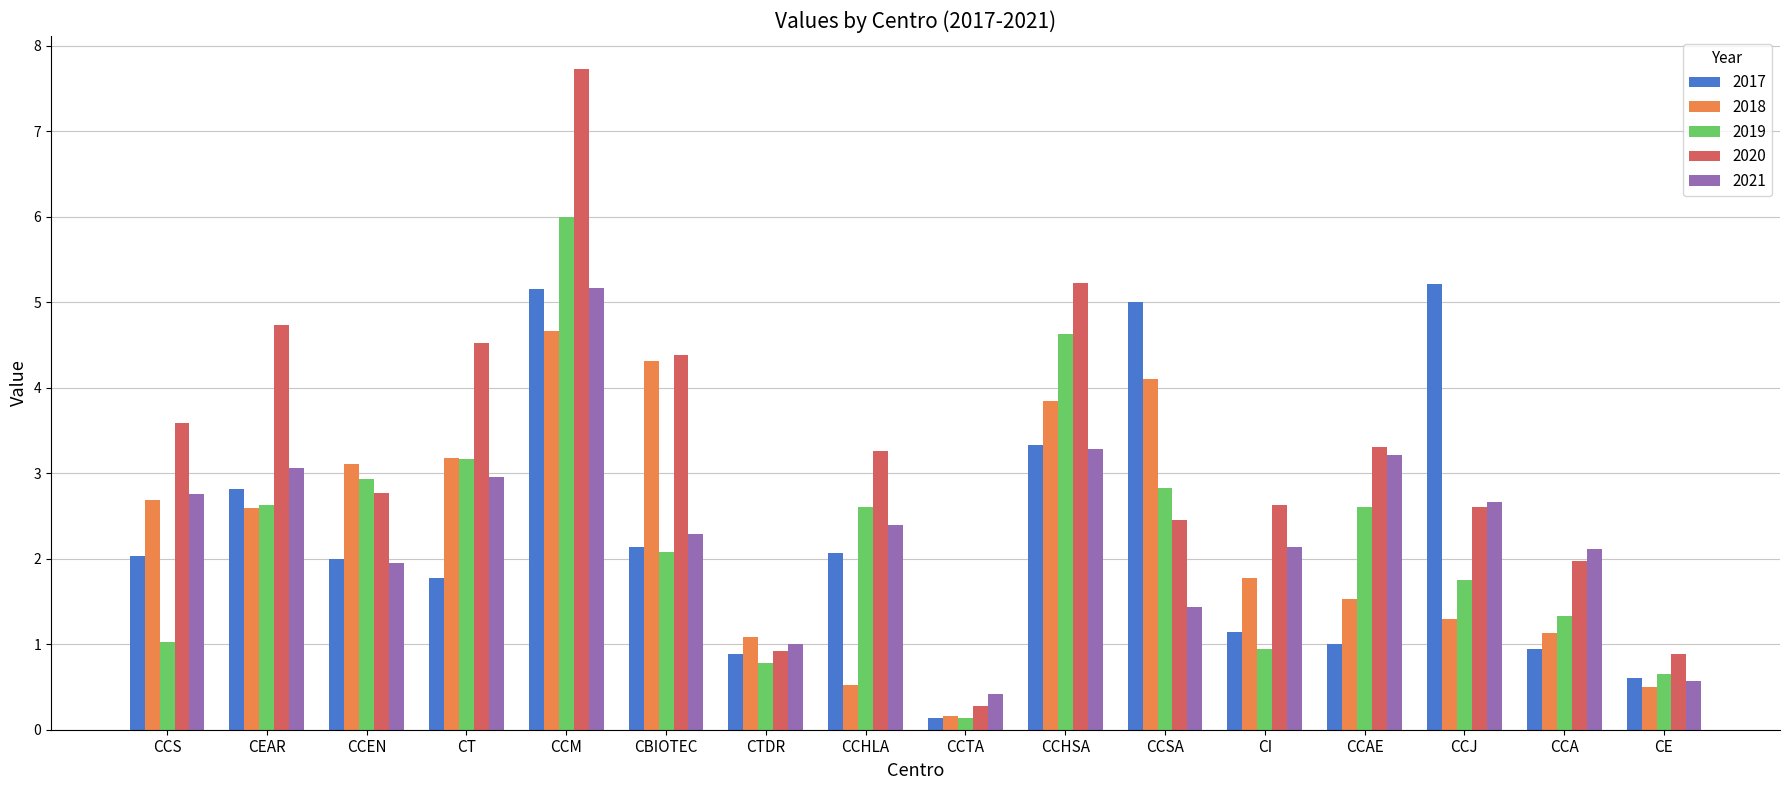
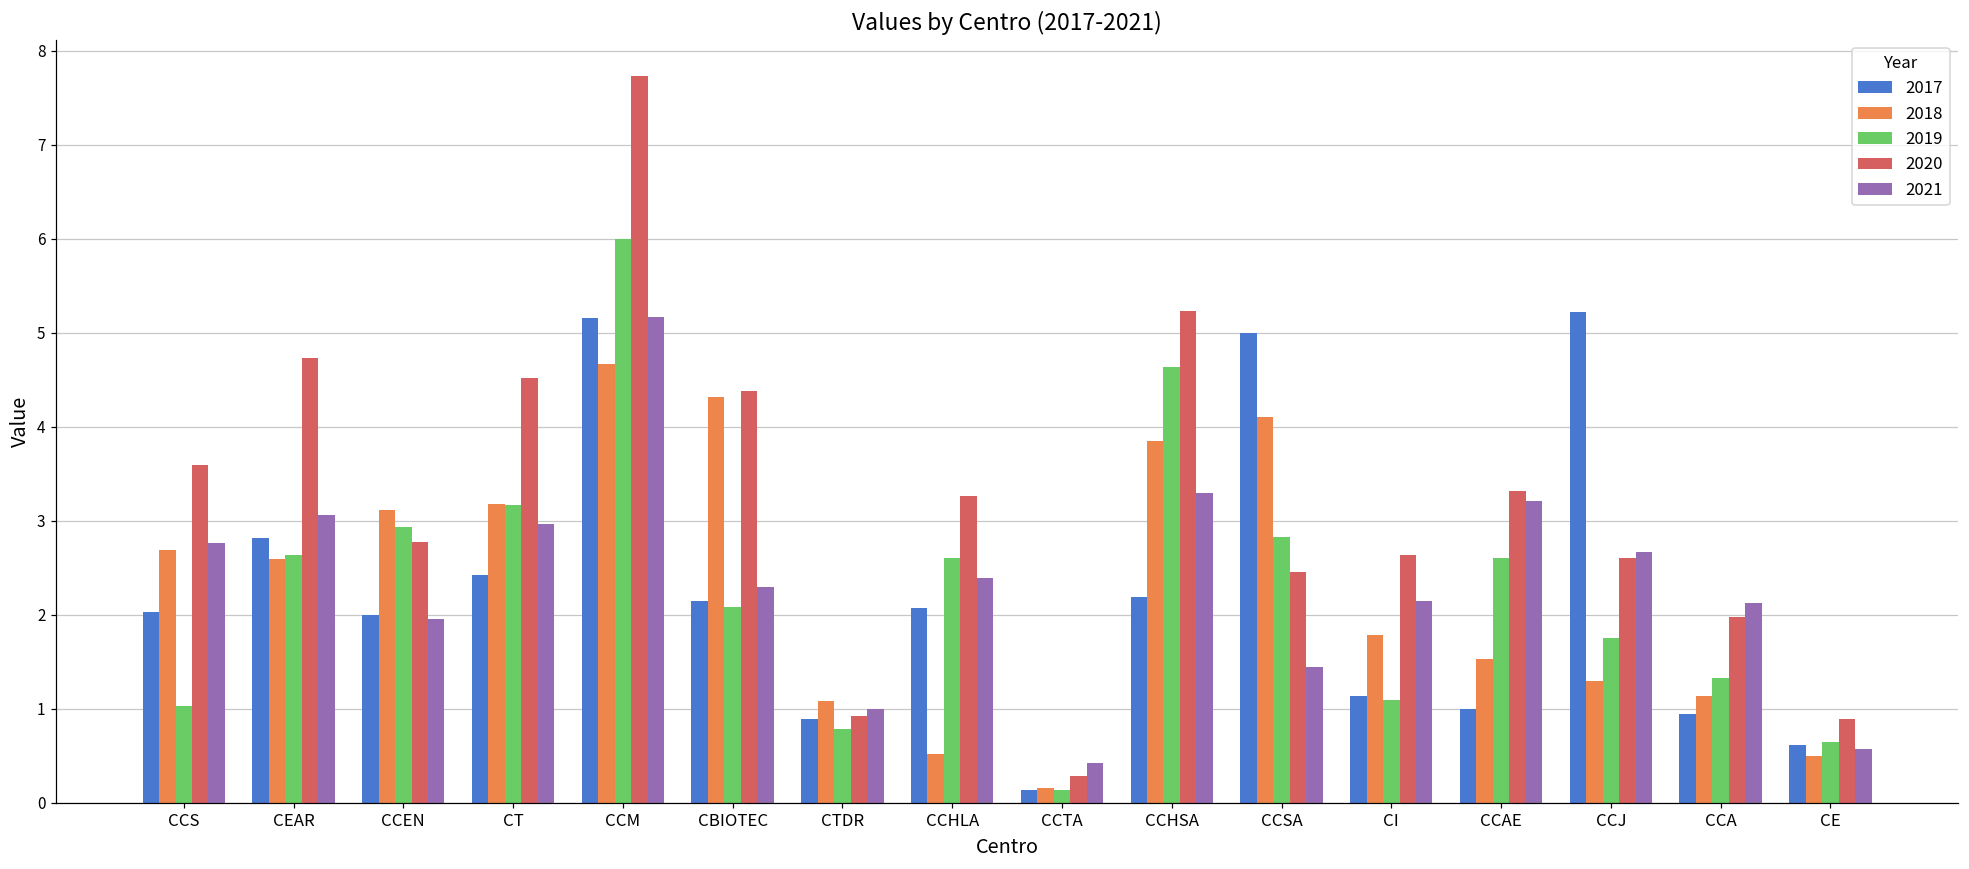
2017, CT: 1.8 -> 2.4
2017, CCHSA: 3.3 -> 2.2
2019, CI: 0.9 -> 1.1
